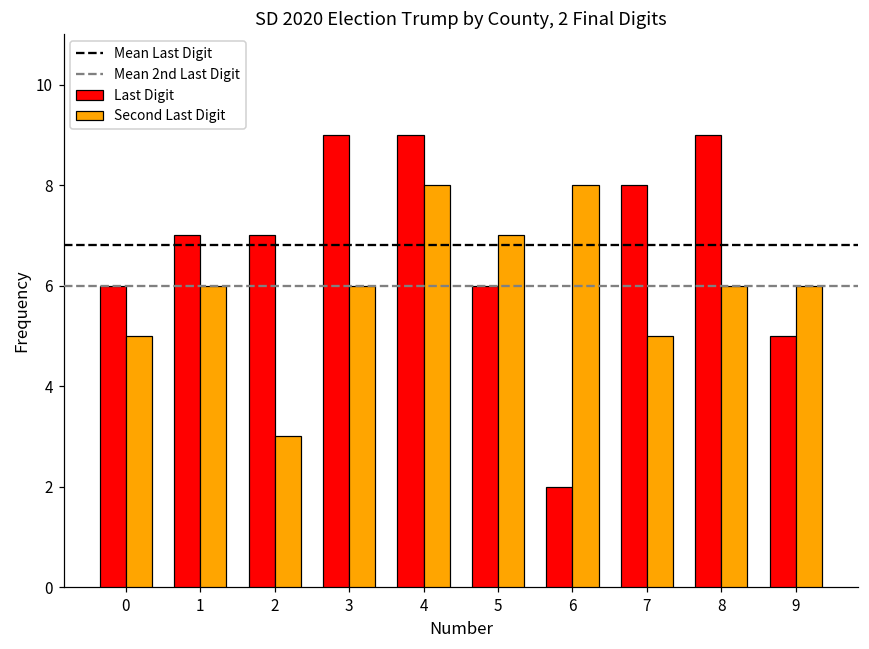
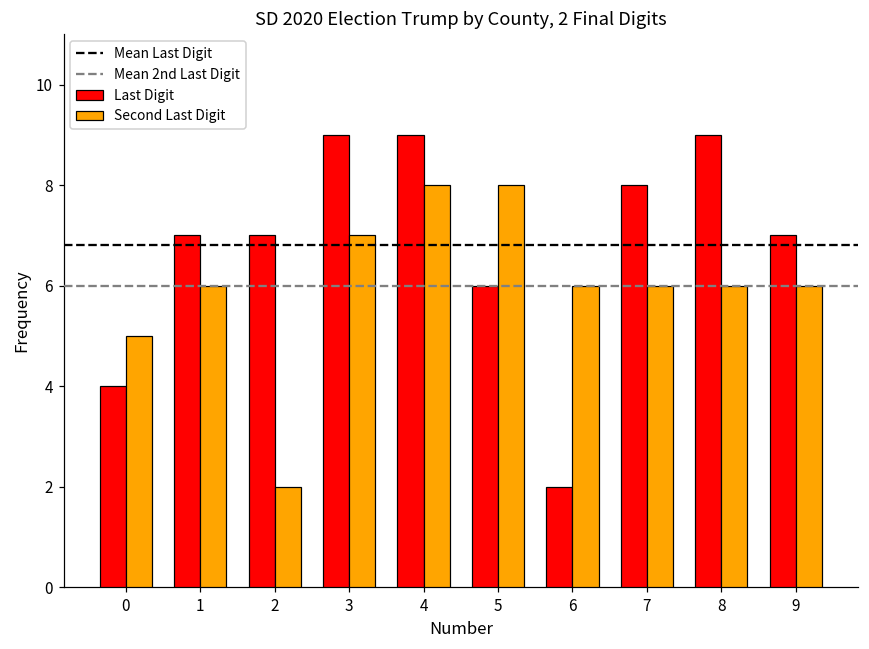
Last Digit, 0: 6 -> 4
Second Last Digit, 2: 3 -> 2
Second Last Digit, 3: 6 -> 7
Second Last Digit, 5: 7 -> 8
Second Last Digit, 6: 8 -> 6
Second Last Digit, 7: 5 -> 6
Last Digit, 9: 5 -> 7
